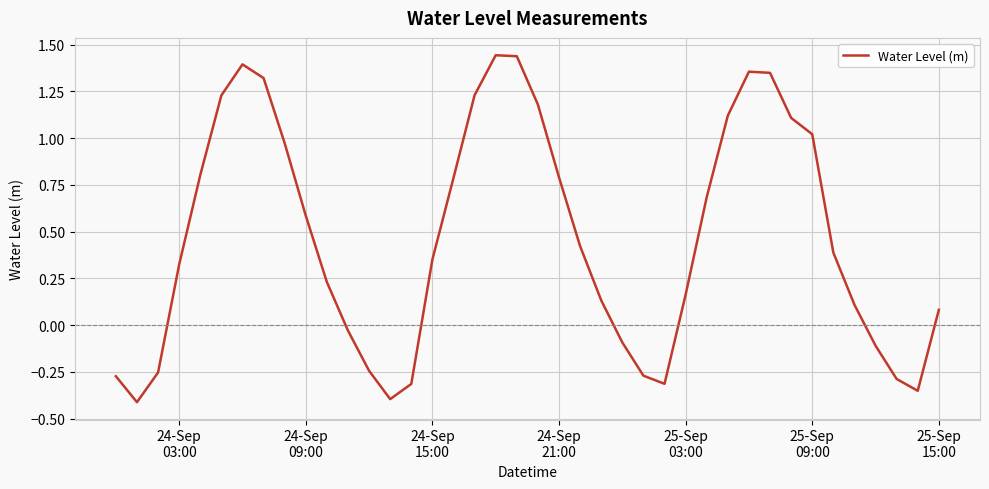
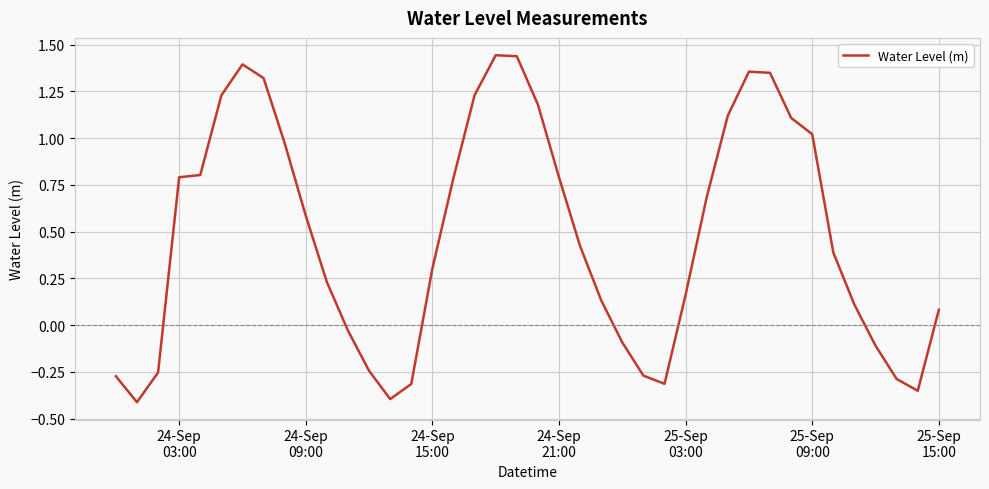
24-Sep 03:00: 0.32 -> 0.79
24-Sep 15:00: 0.35 -> 0.30
